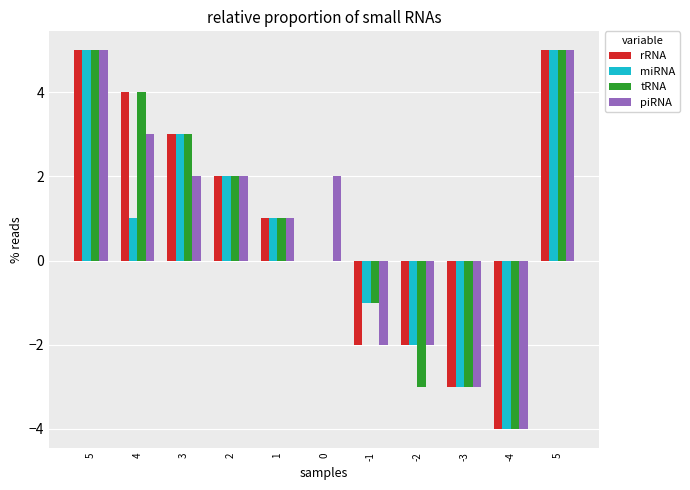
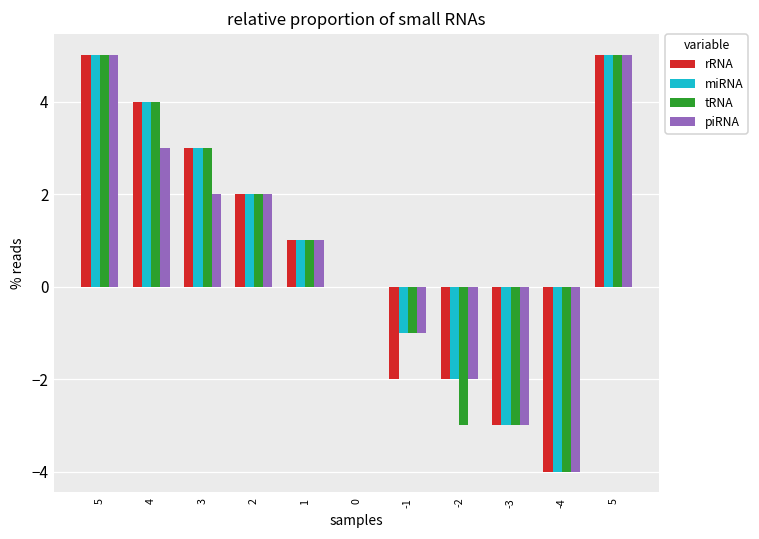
miRNA, 4: 1 -> 4
piRNA, 0: 2 -> 0
piRNA, -1: -2 -> -1
